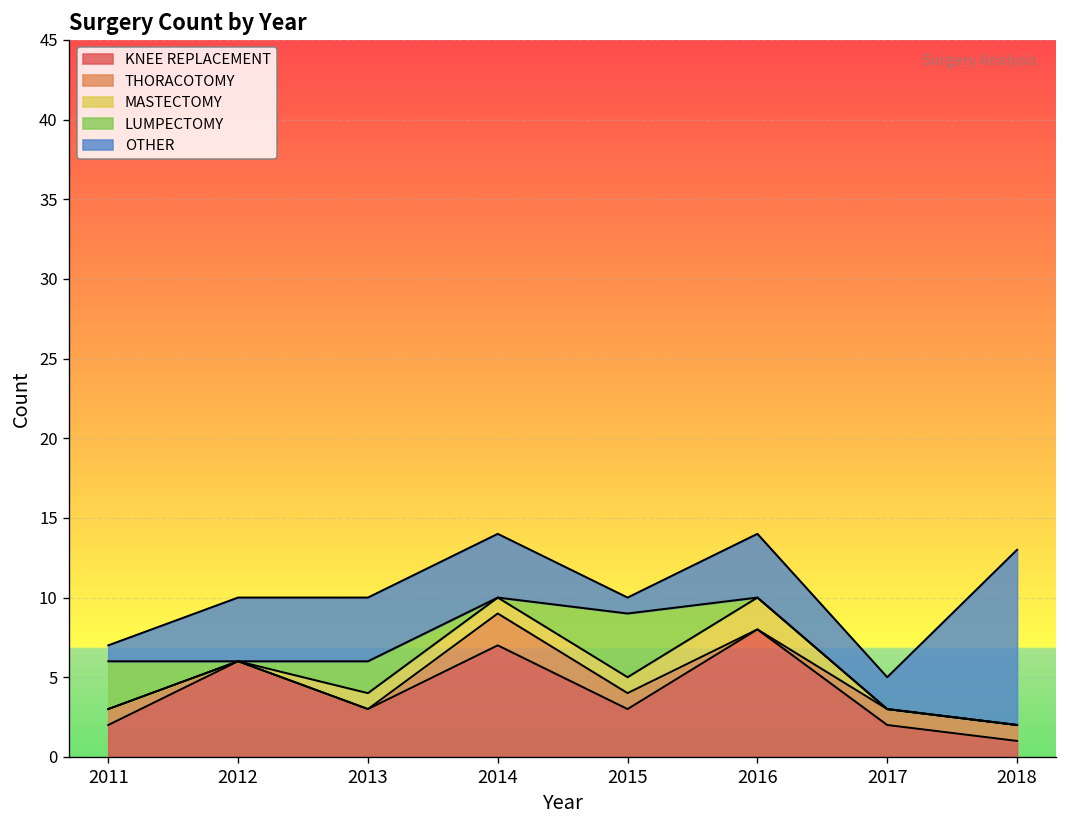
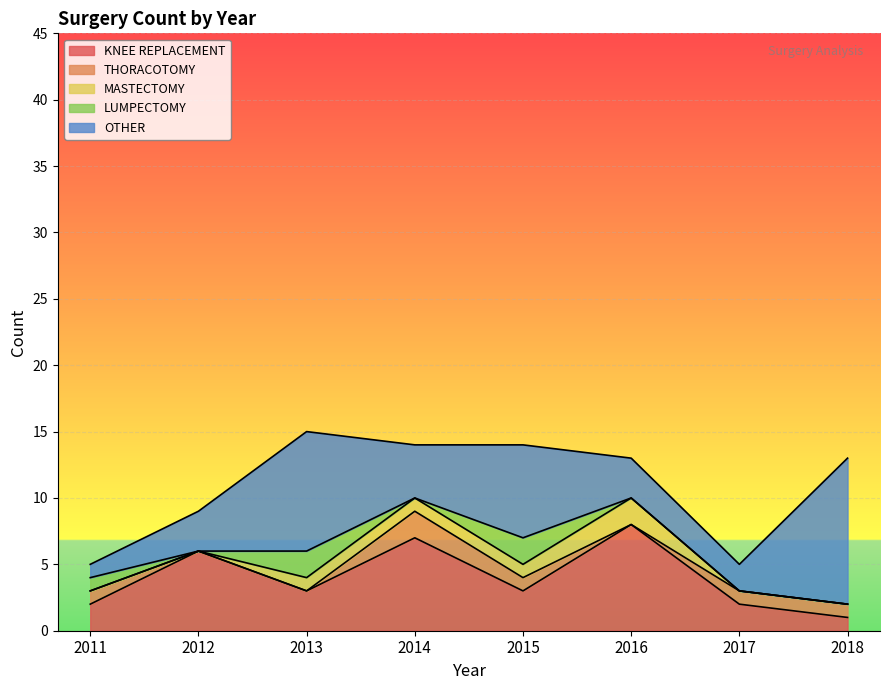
LUMPECTOMY, 2011: 3 -> 1
OTHER, 2012: 4 -> 3
OTHER, 2013: 4 -> 9
LUMPECTOMY, 2015: 4 -> 2
OTHER, 2015: 1 -> 7
OTHER, 2016: 4 -> 3
